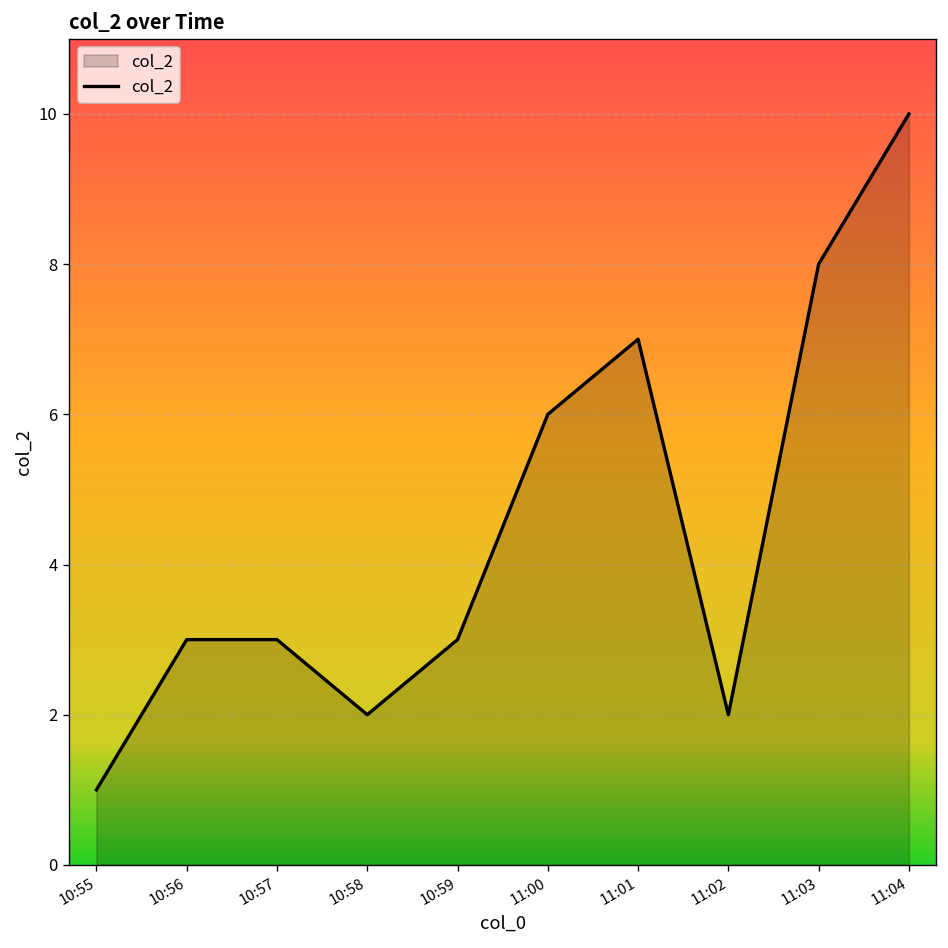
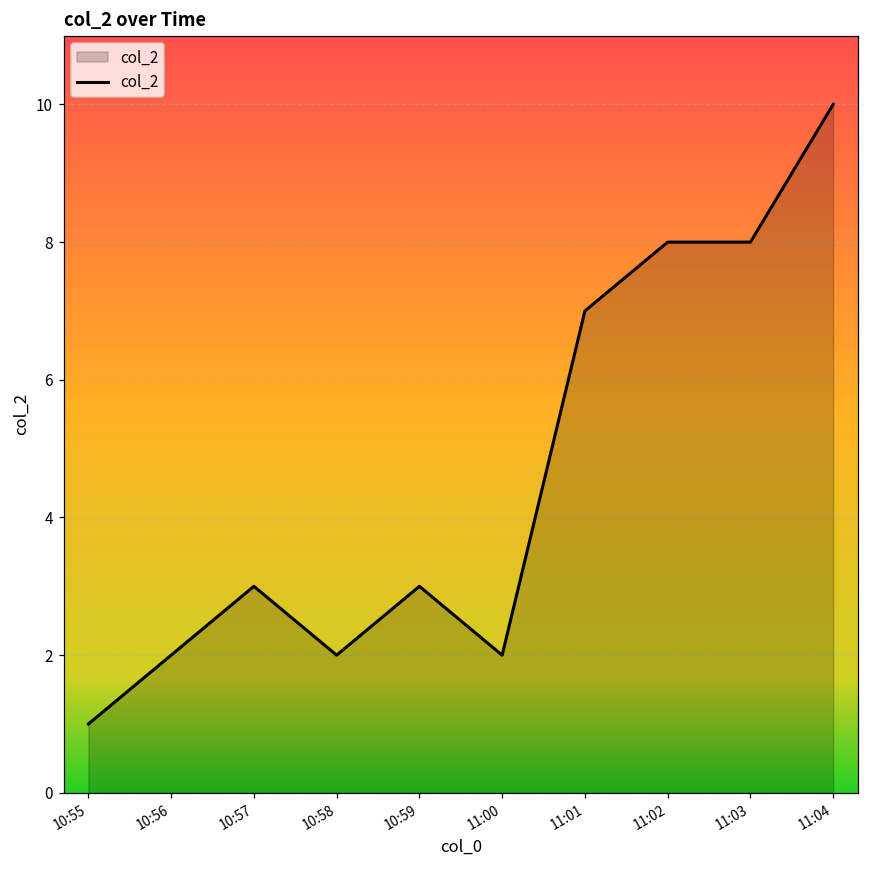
10:56: 3 -> 2
11:00: 6 -> 2
11:02: 2 -> 8
